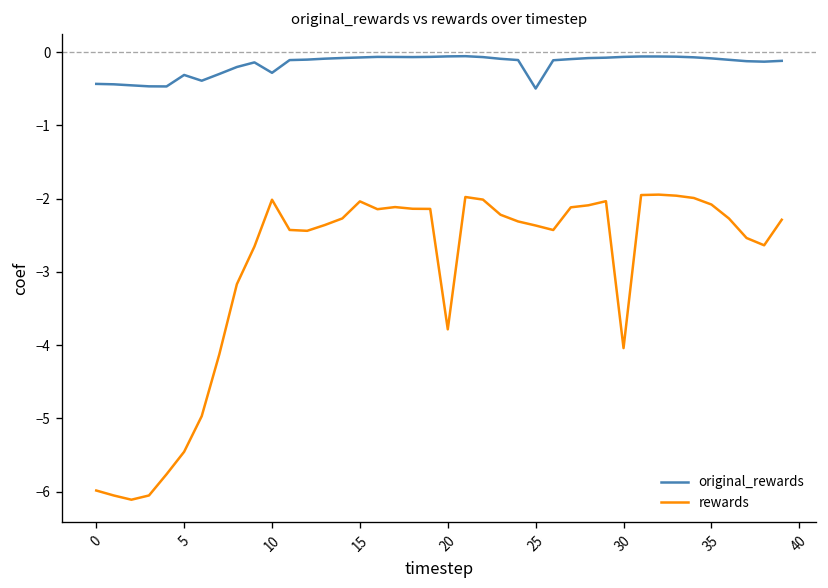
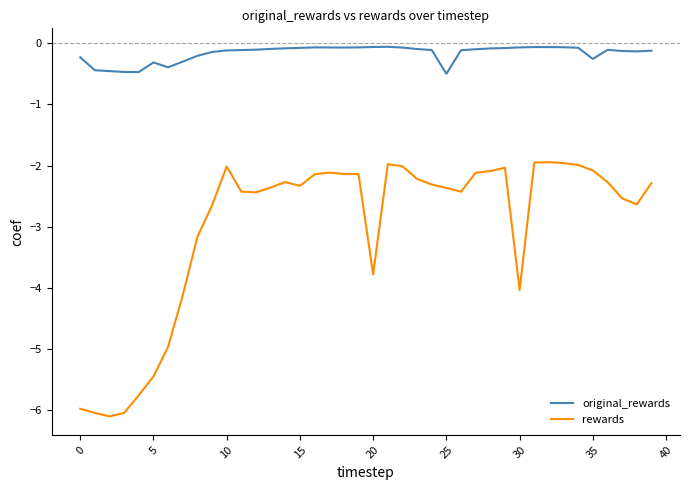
original_rewards, 0: -0.4 -> -0.2
original_rewards, 10: -0.3 -> -0.1
rewards, 15: -2.0 -> -2.3
original_rewards, 35: -0.1 -> -0.3
